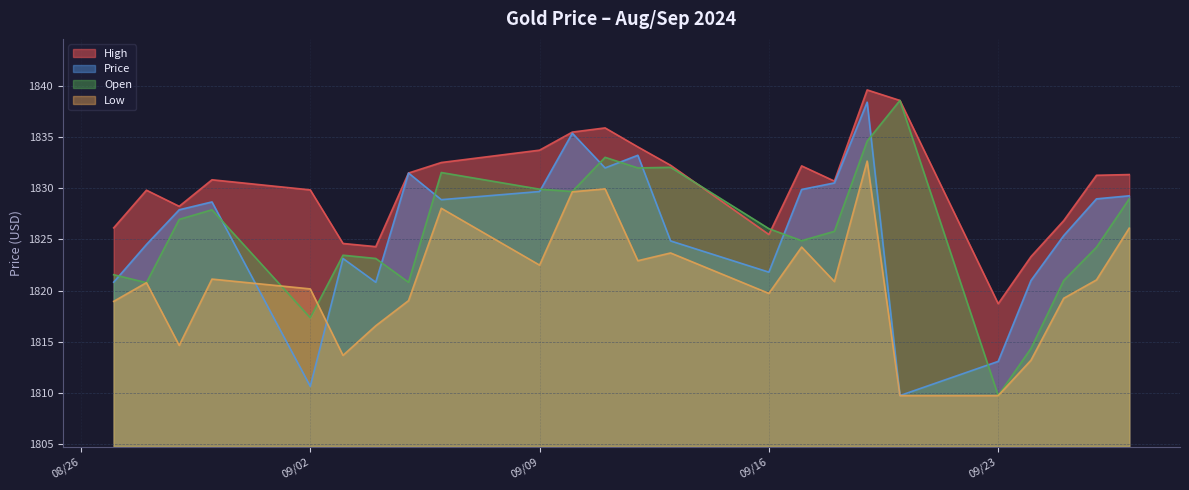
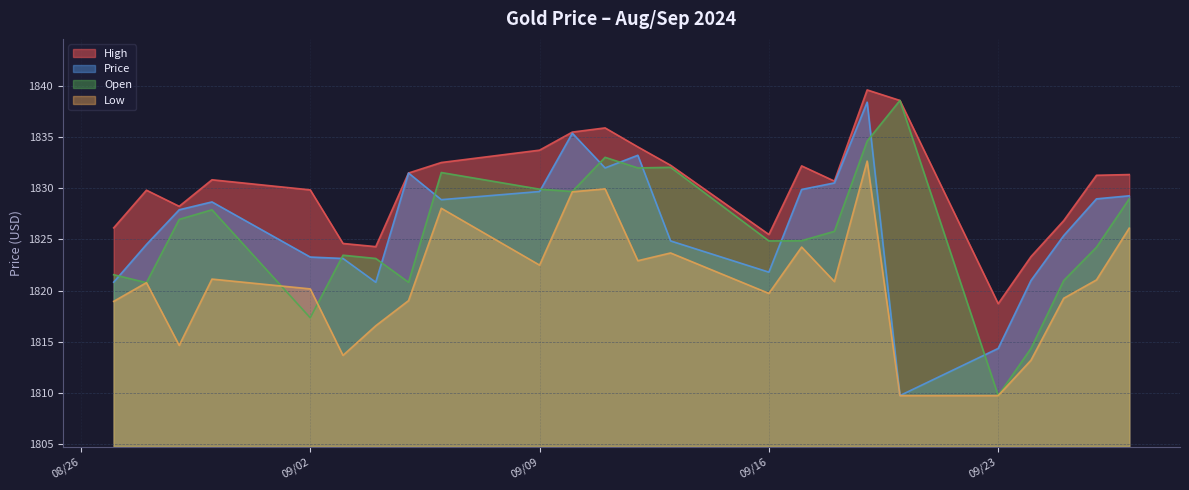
Price, 09/02: 1810.6 -> 1823.3
Open, 09/16: 1826.1 -> 1824.9
Price, 09/23: 1813.1 -> 1814.3
